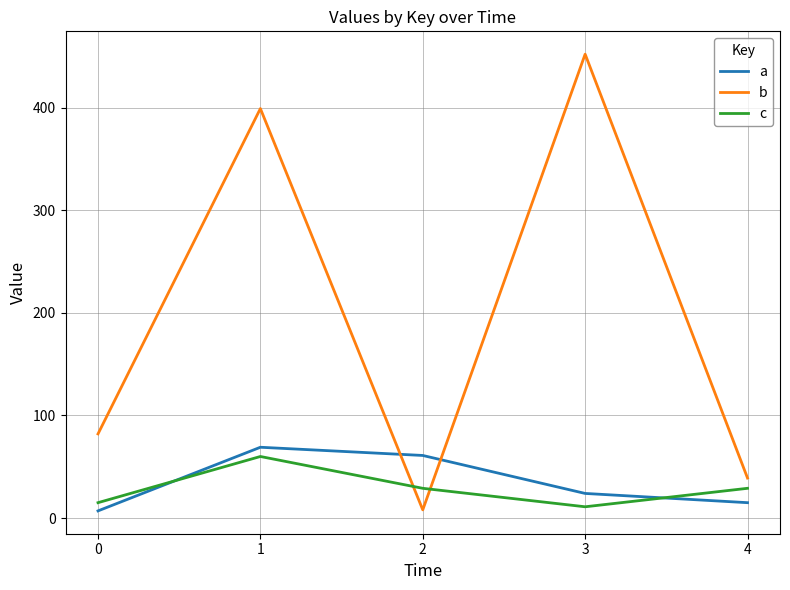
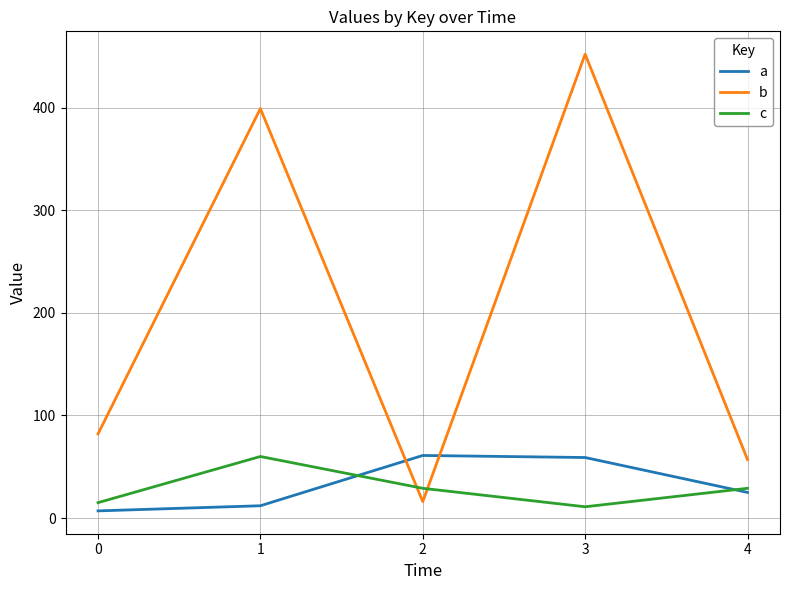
a, 1: 69 -> 12
b, 2: 8 -> 16
a, 3: 24 -> 59
a, 4: 15 -> 25
b, 4: 39 -> 57
